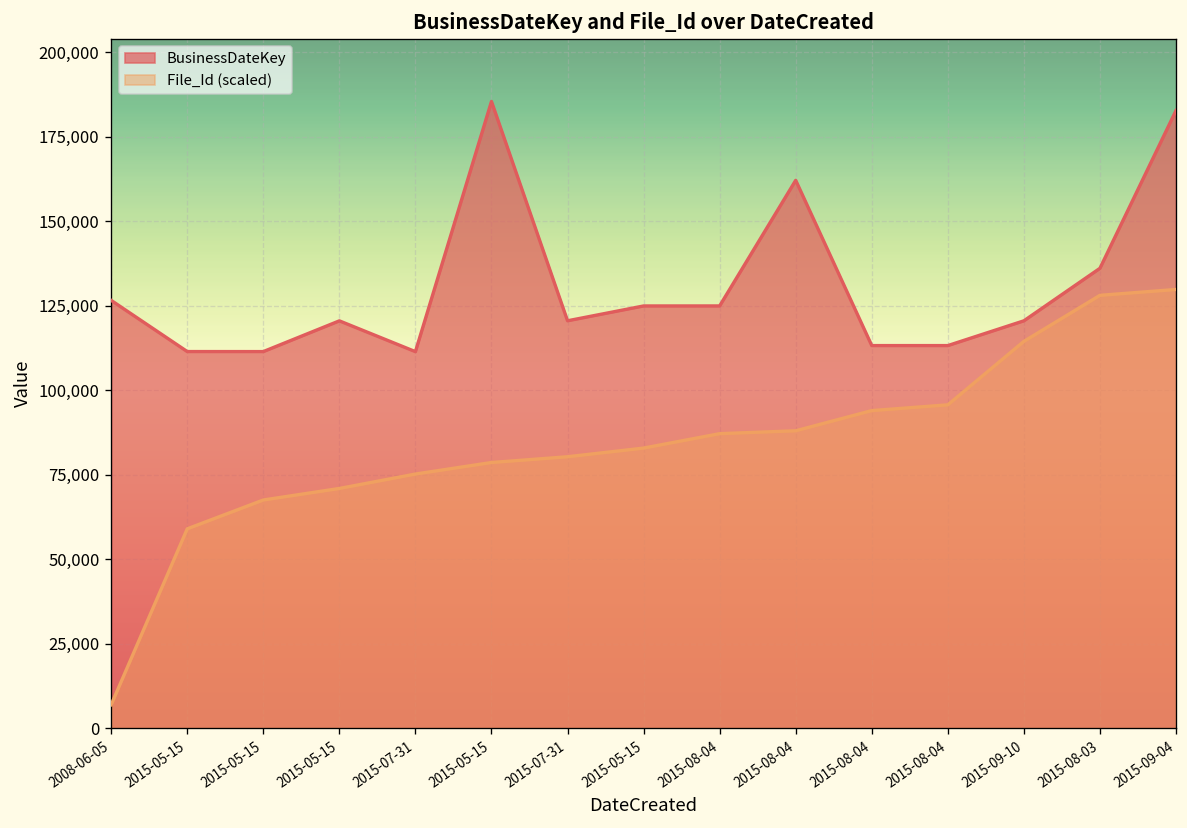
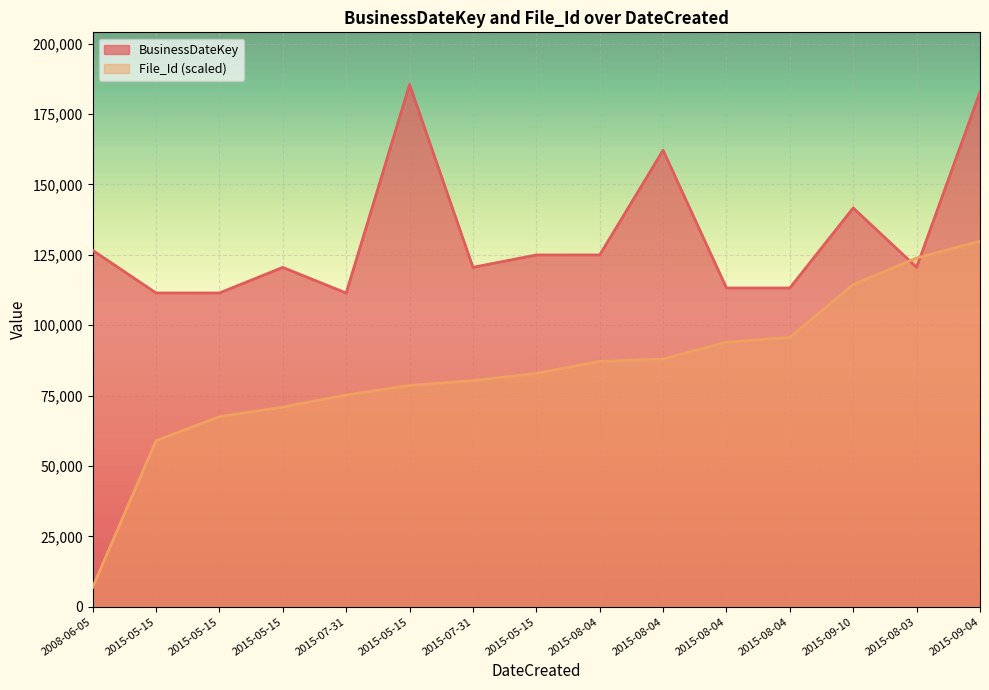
BusinessDateKey, 2015-09-10: 121,000 -> 142,000
BusinessDateKey, 2015-08-03: 136,000 -> 121,000
File_Id (scaled), 2015-08-03: 128,000 -> 124,000
